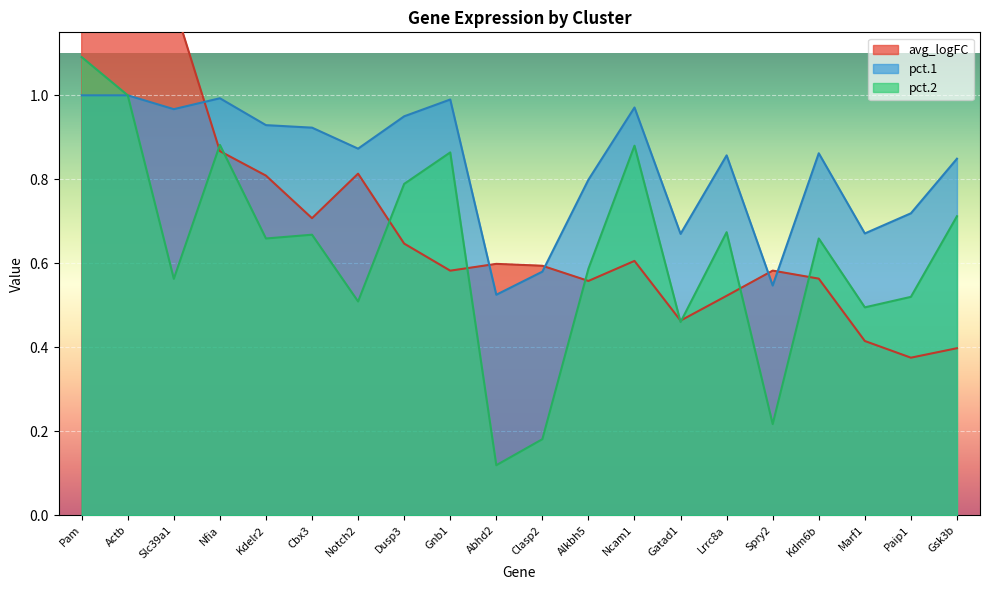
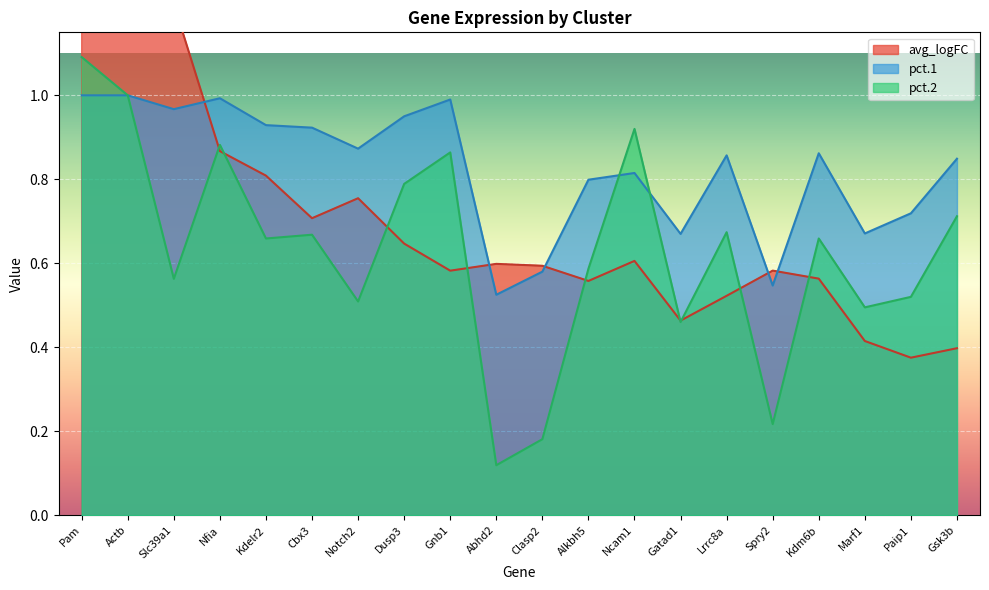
avg_logFC, Notch2: 0.81 -> 0.75
pct.1, Ncam1: 0.97 -> 0.82
pct.2, Ncam1: 0.88 -> 0.92
